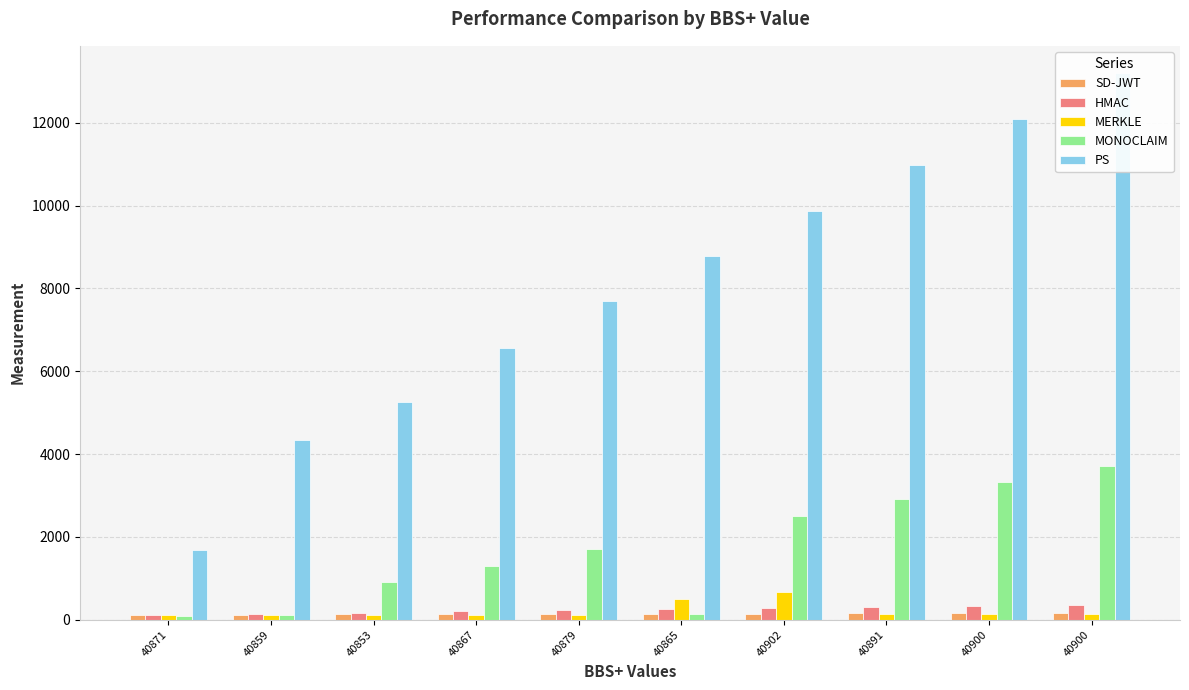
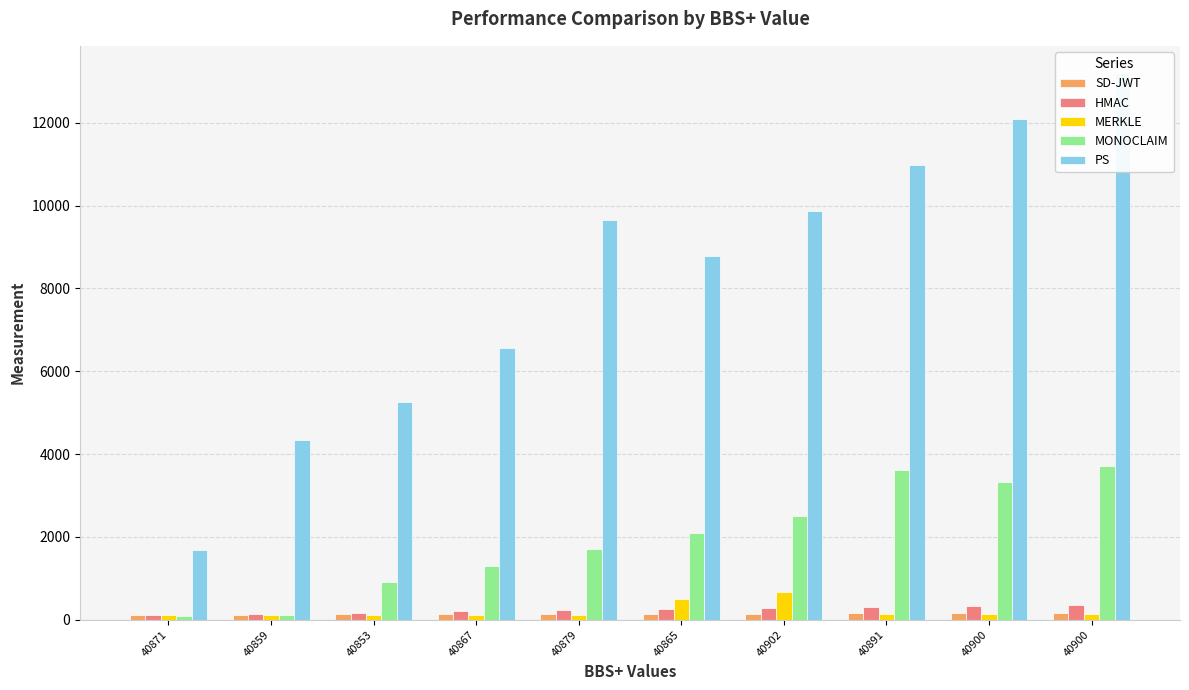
PS, 40879: 7700 -> 9600
MONOCLAIM, 40865: 100 -> 2100
MONOCLAIM, 40891: 2900 -> 3600
